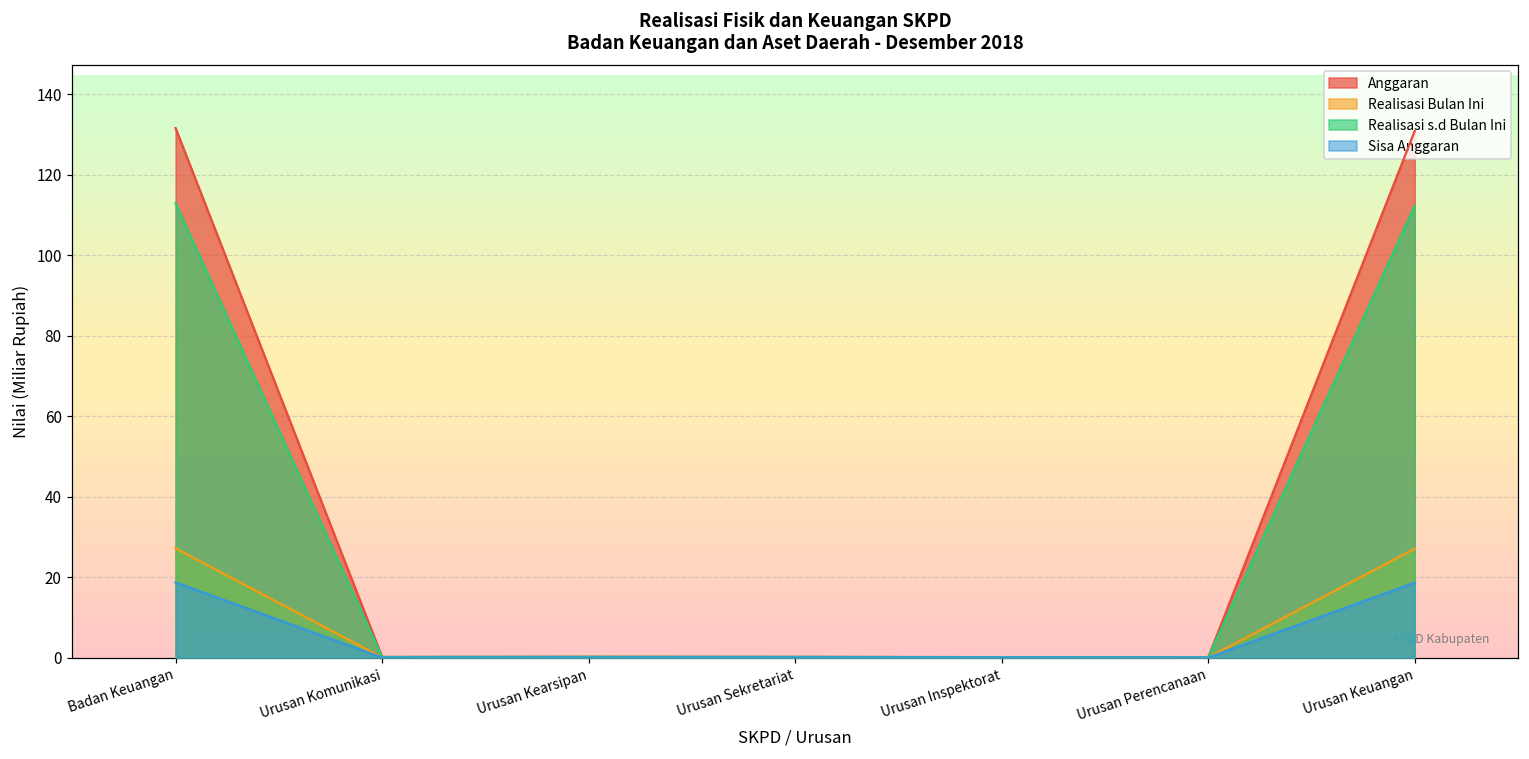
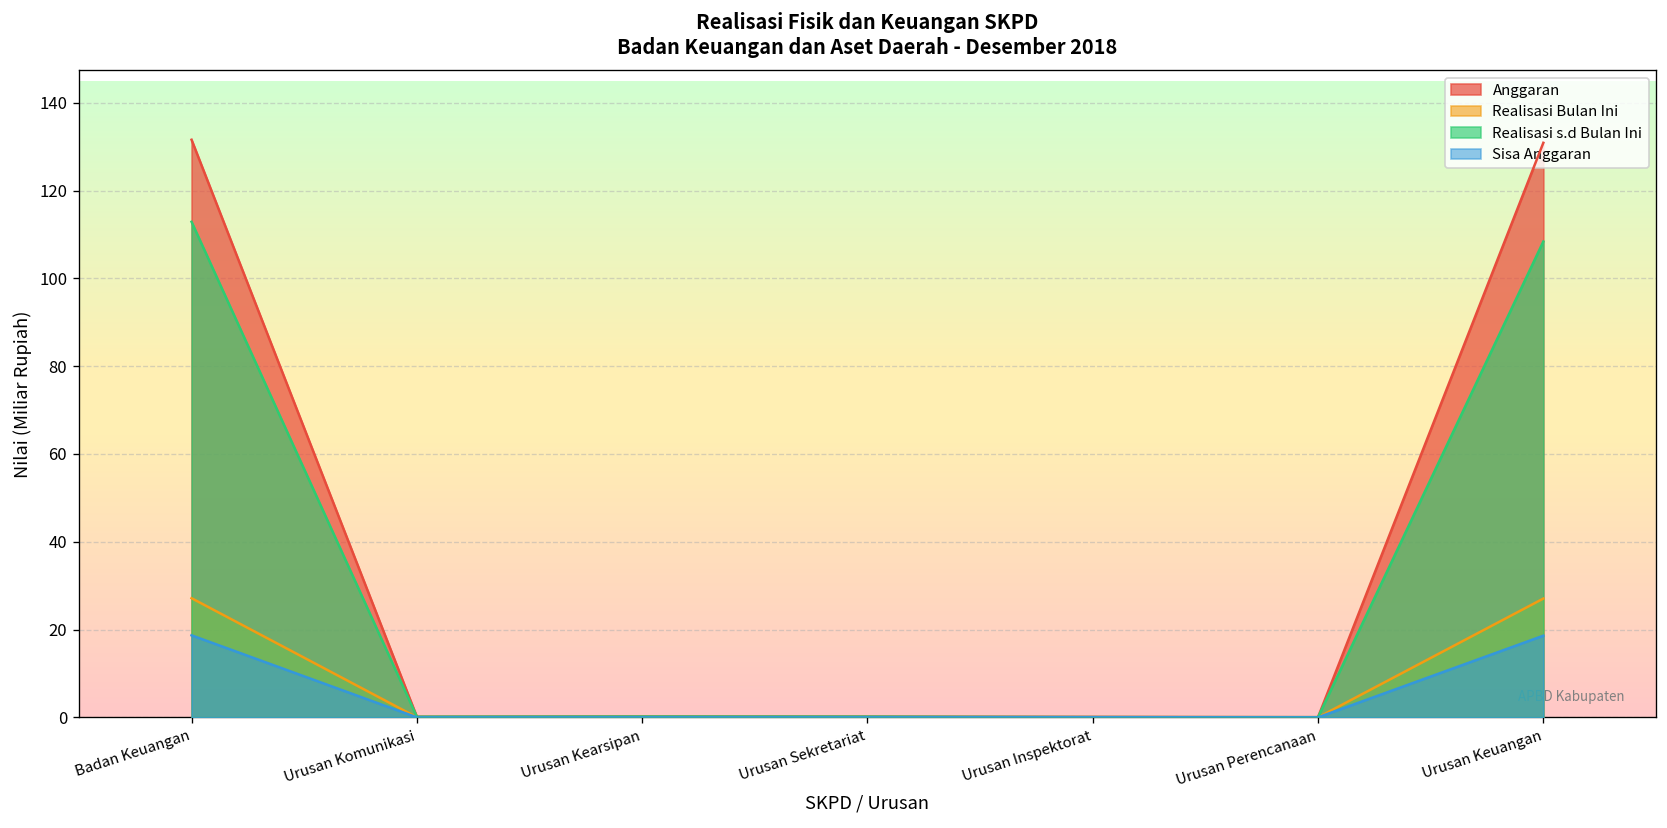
Realisasi s.d Bulan Ini, Urusan Keuangan: 112 -> 108
